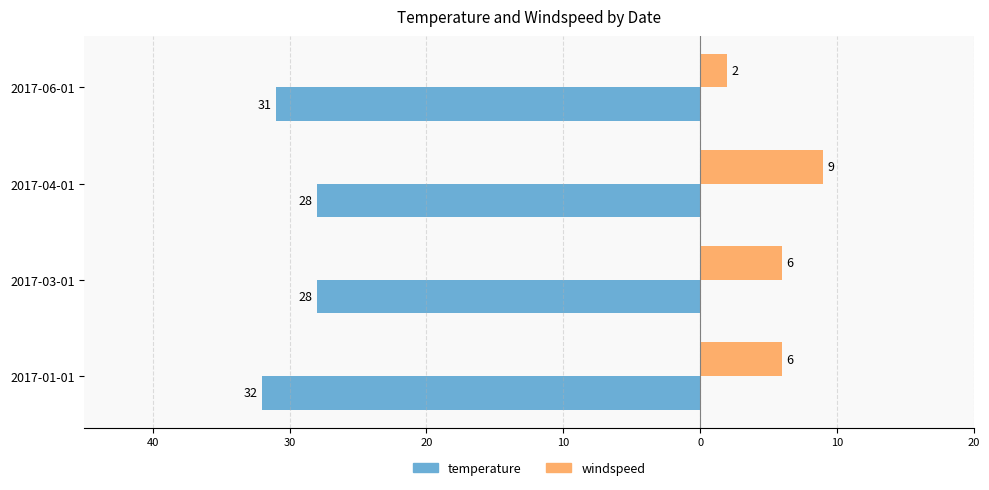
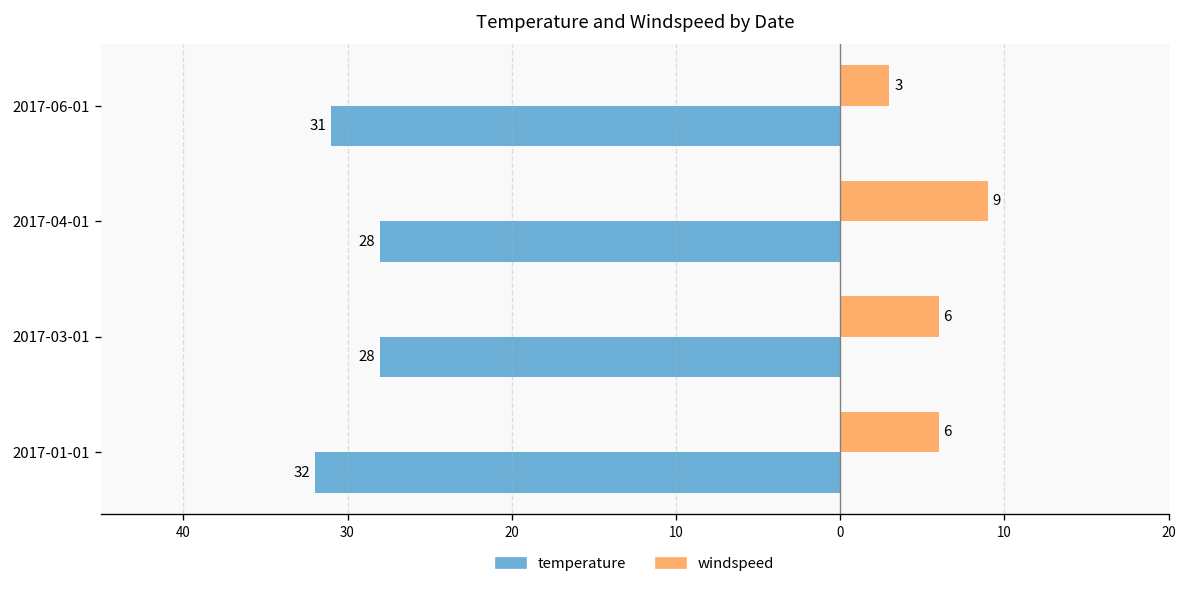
windspeed, 2017-06-01: 2 -> 3
